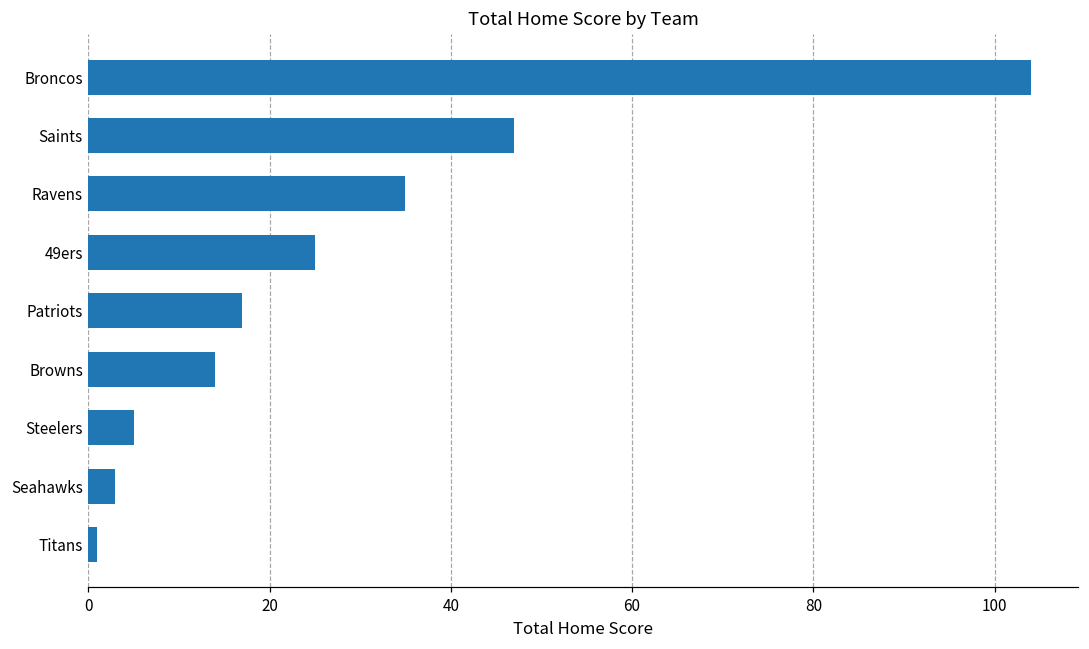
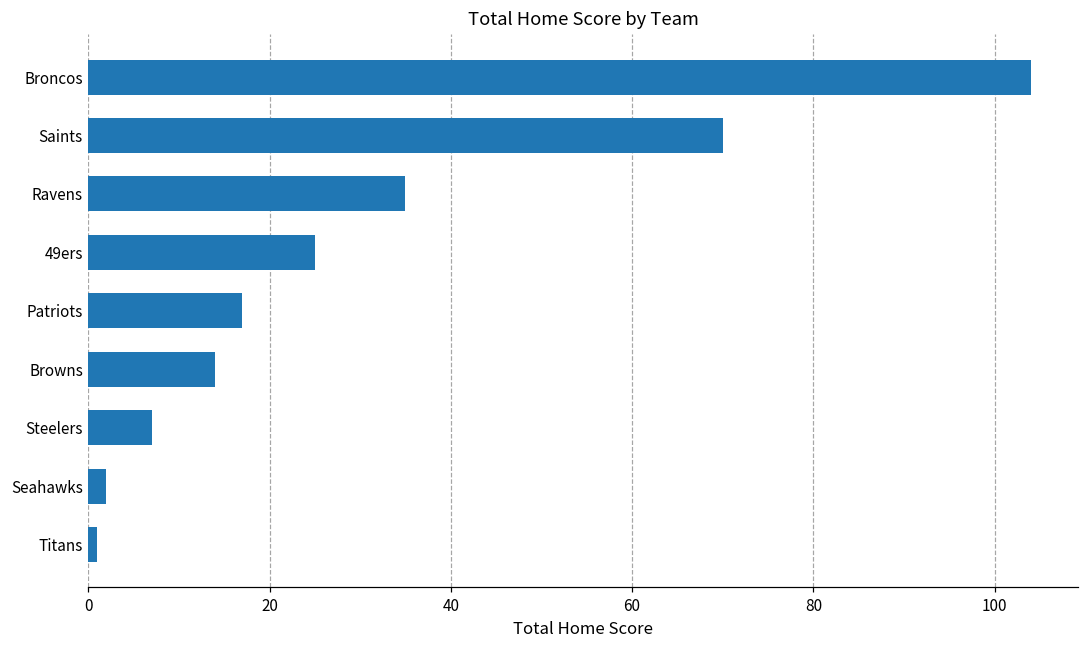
Saints: 47 -> 70
Steelers: 5 -> 7
Seahawks: 3 -> 2
